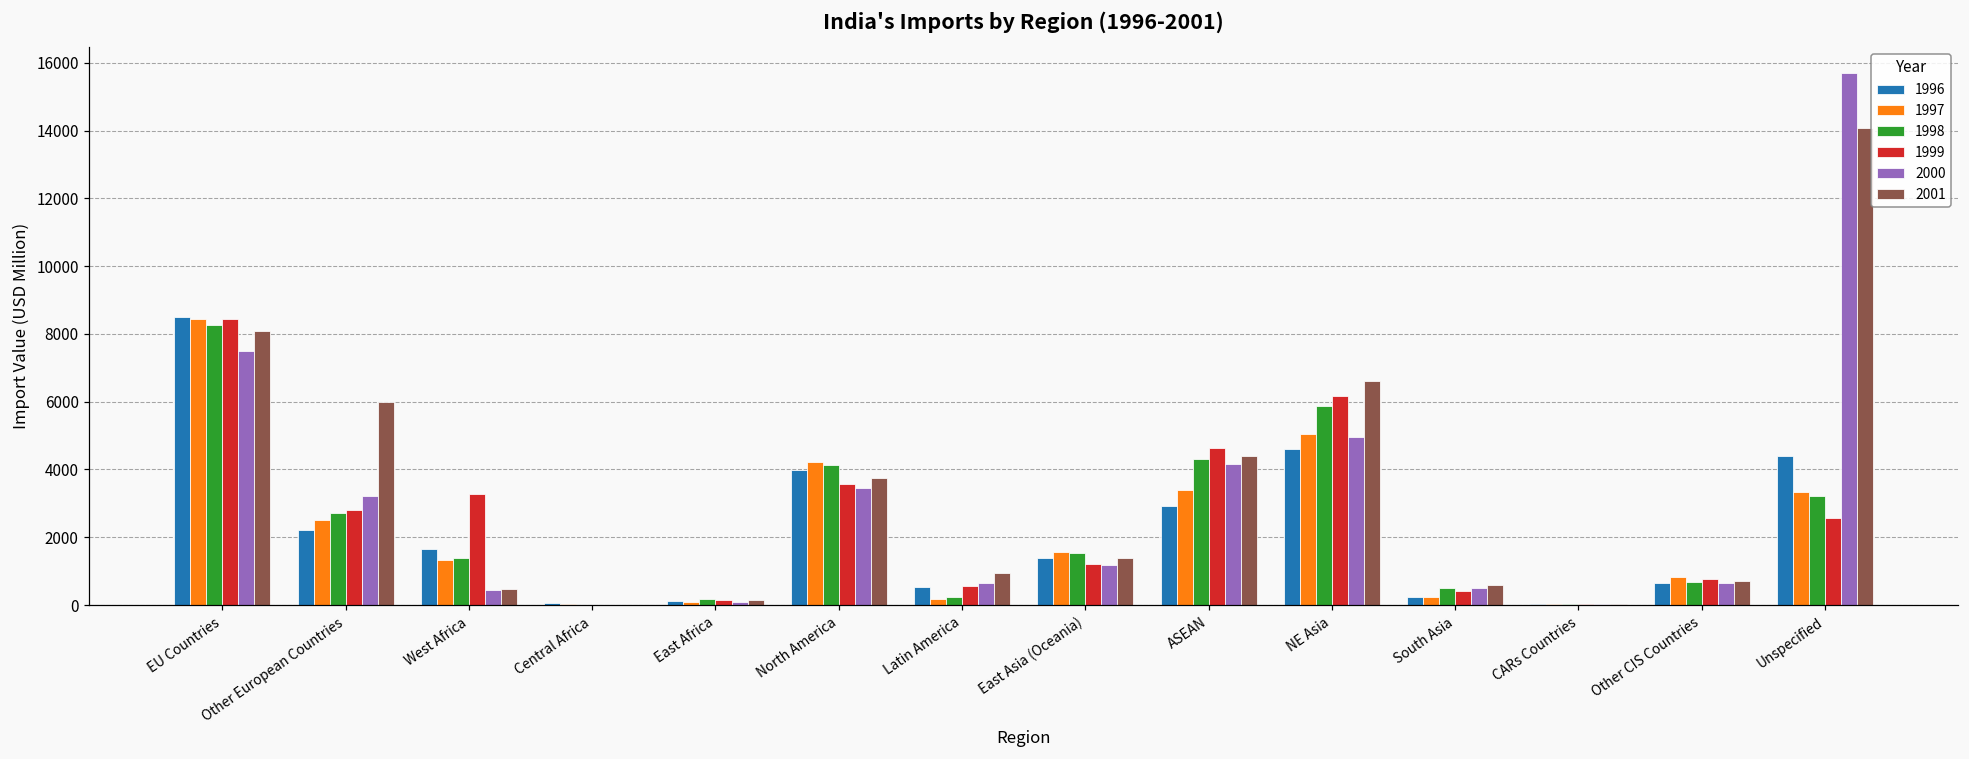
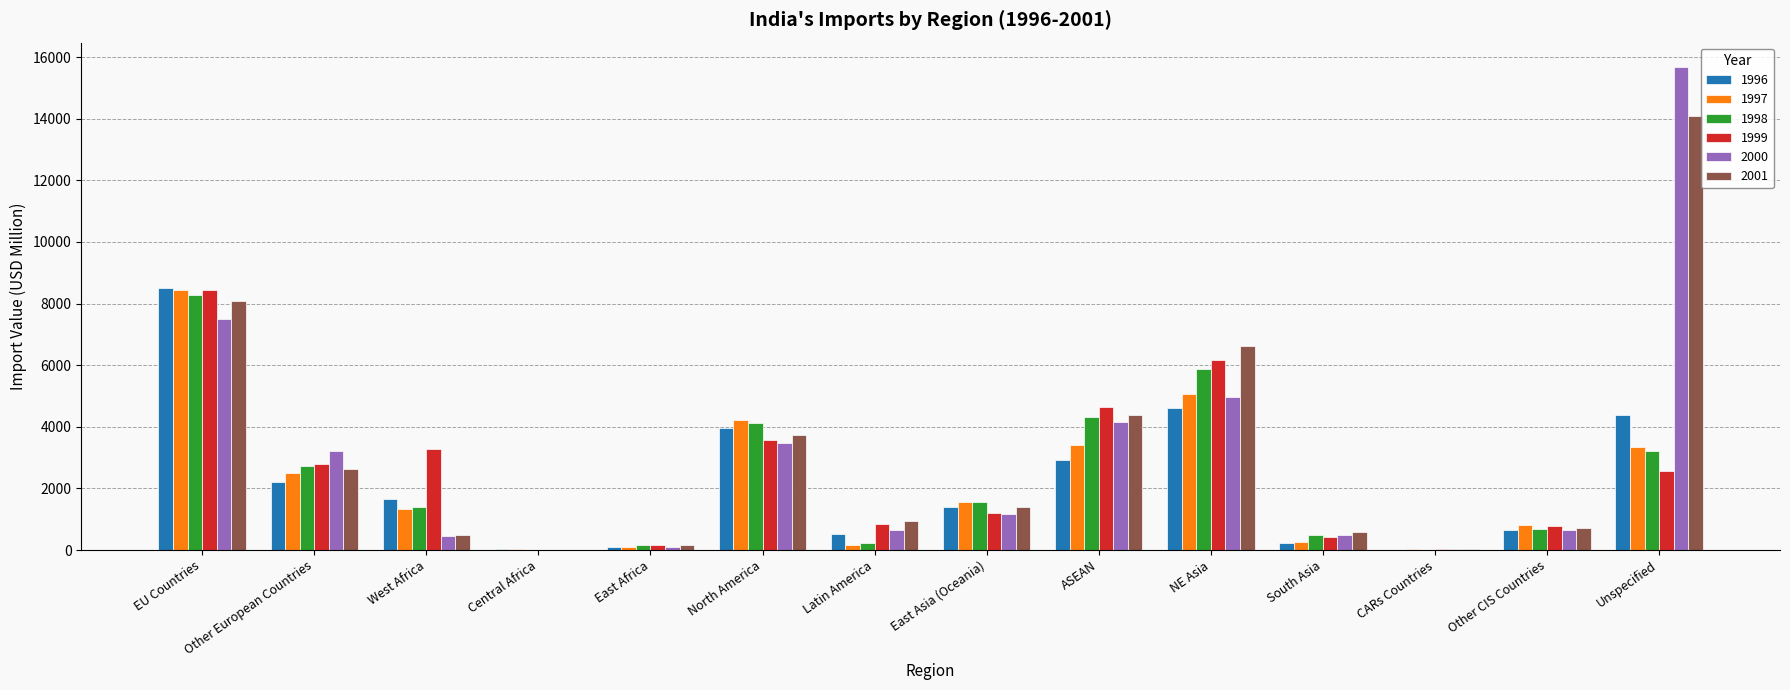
2001, Other European Countries: 6000 -> 2600
1999, Latin America: 600 -> 800
